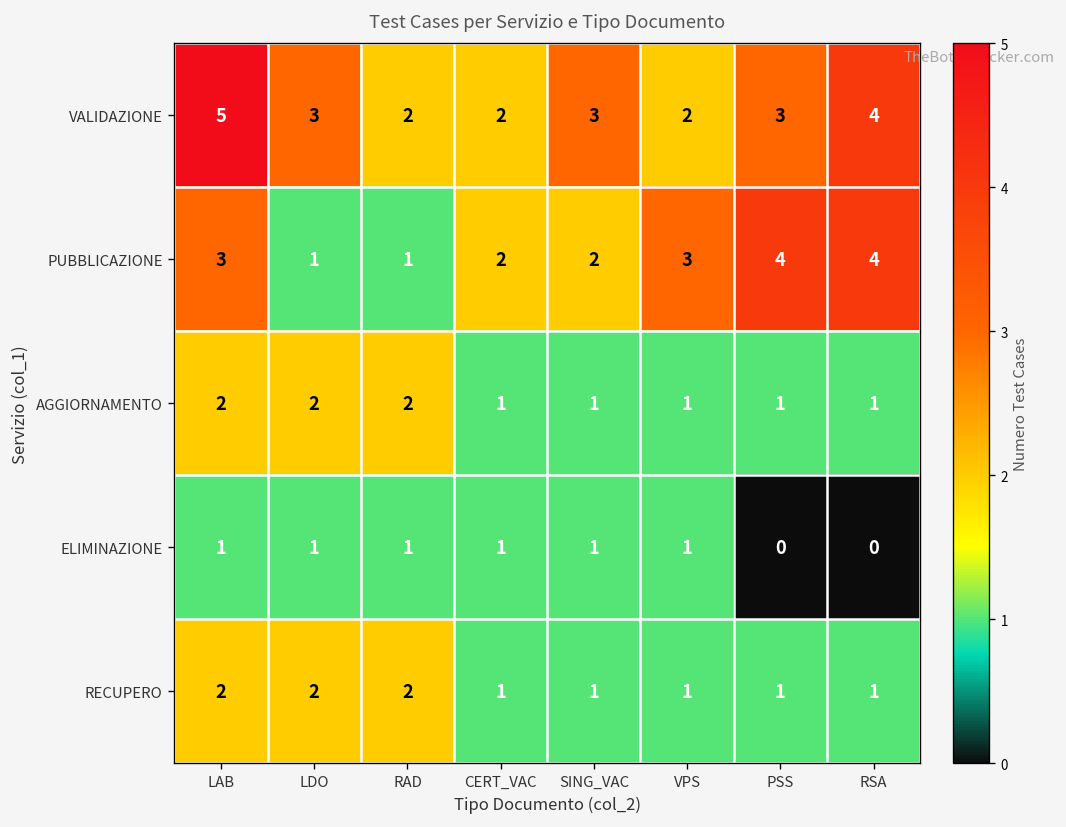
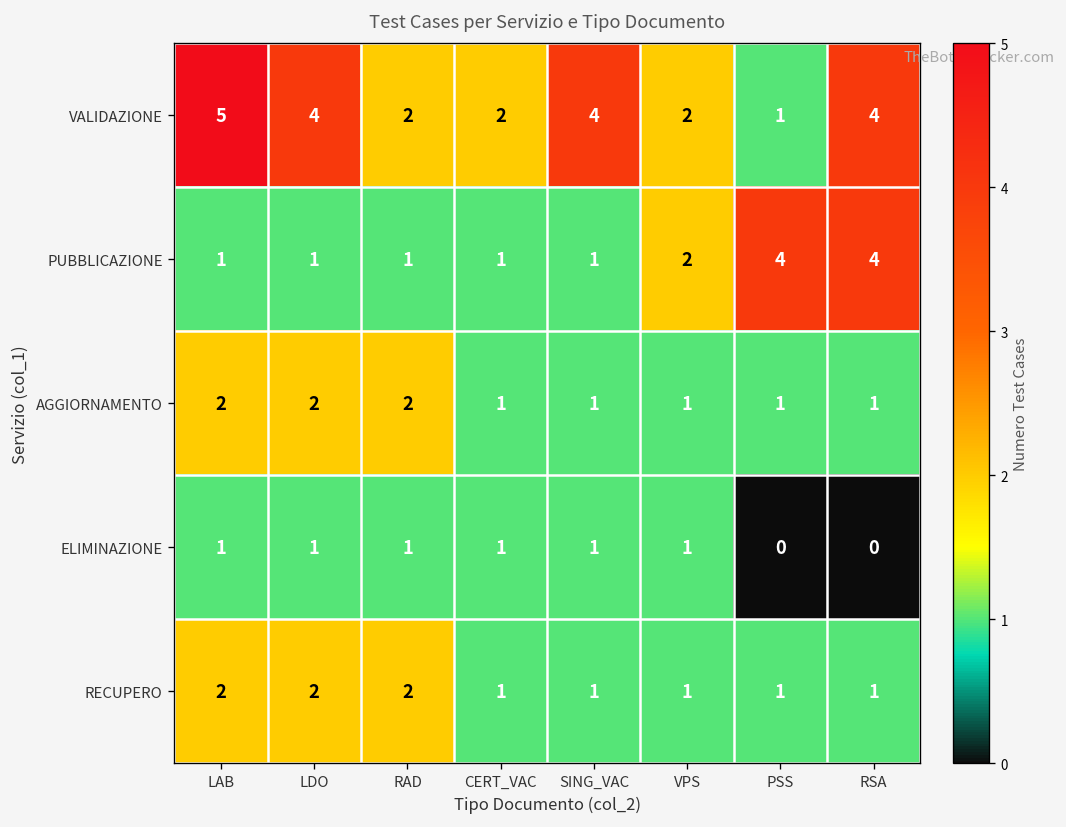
VALIDAZIONE, LDO: 3 -> 4
VALIDAZIONE, SING_VAC: 3 -> 4
VALIDAZIONE, PSS: 3 -> 1
PUBBLICAZIONE, LAB: 3 -> 1
PUBBLICAZIONE, CERT_VAC: 2 -> 1
PUBBLICAZIONE, SING_VAC: 2 -> 1
PUBBLICAZIONE, VPS: 3 -> 2
